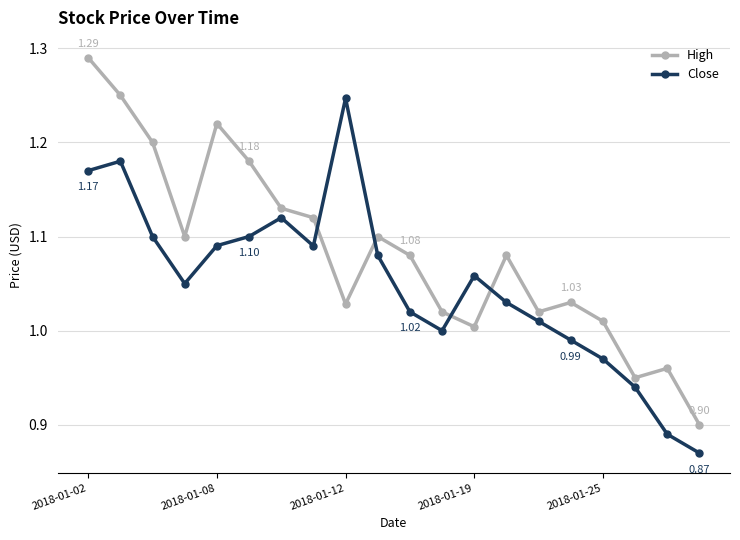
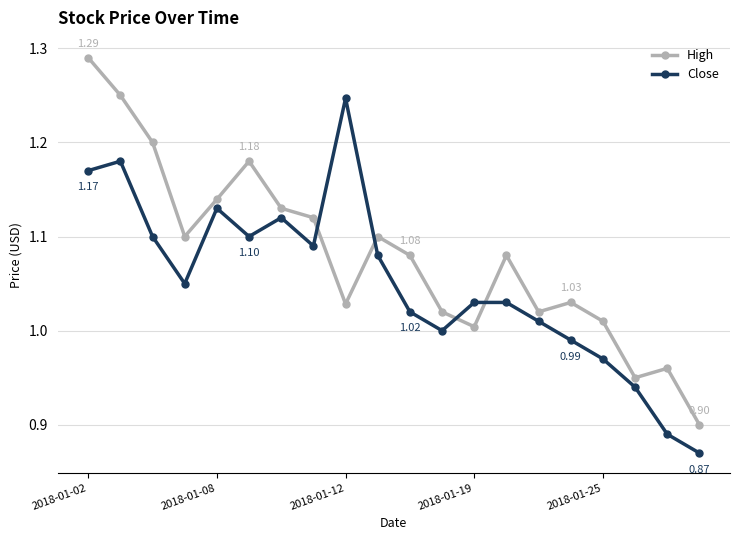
High, 2018-01-08: 1.22 -> 1.14
Close, 2018-01-08: 1.09 -> 1.13
Close, 2018-01-19: 1.06 -> 1.03
